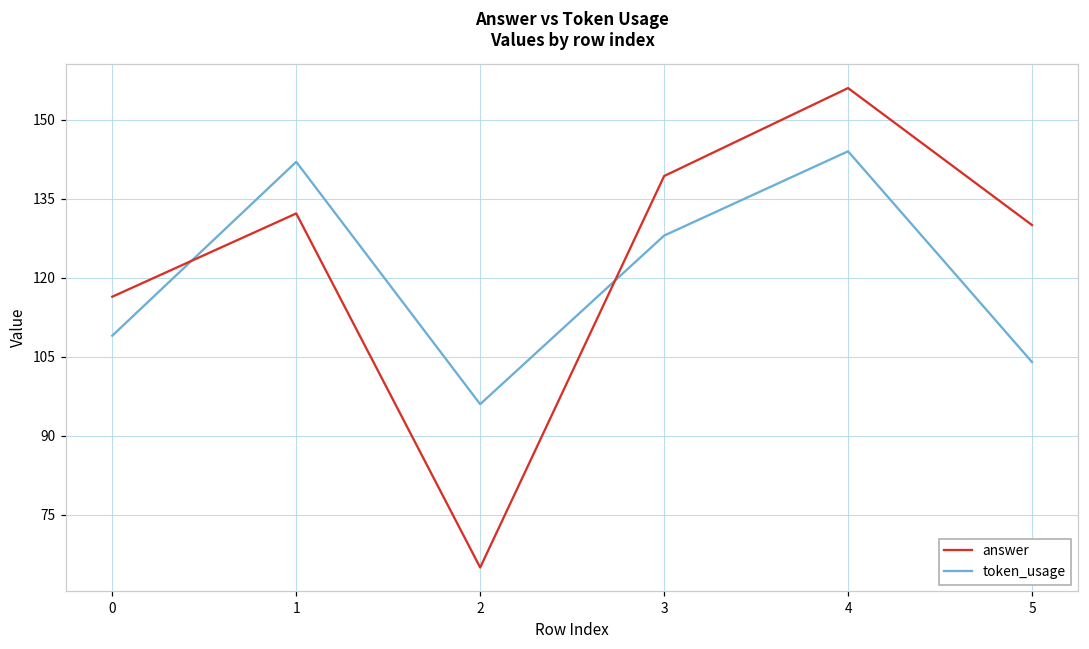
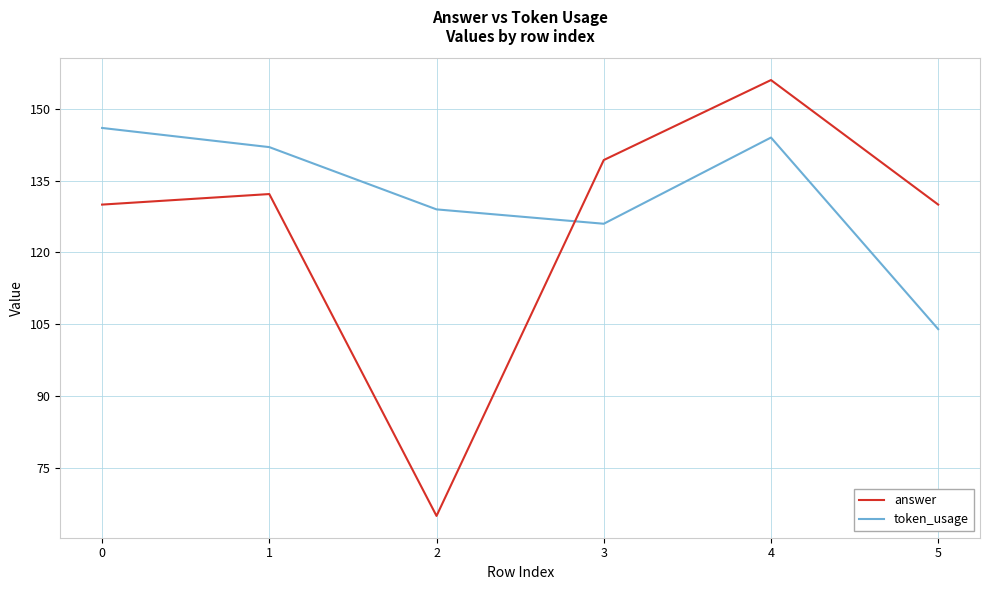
answer, 0: 116 -> 130
token_usage, 0: 109 -> 146
token_usage, 2: 96 -> 129
token_usage, 3: 128 -> 126
